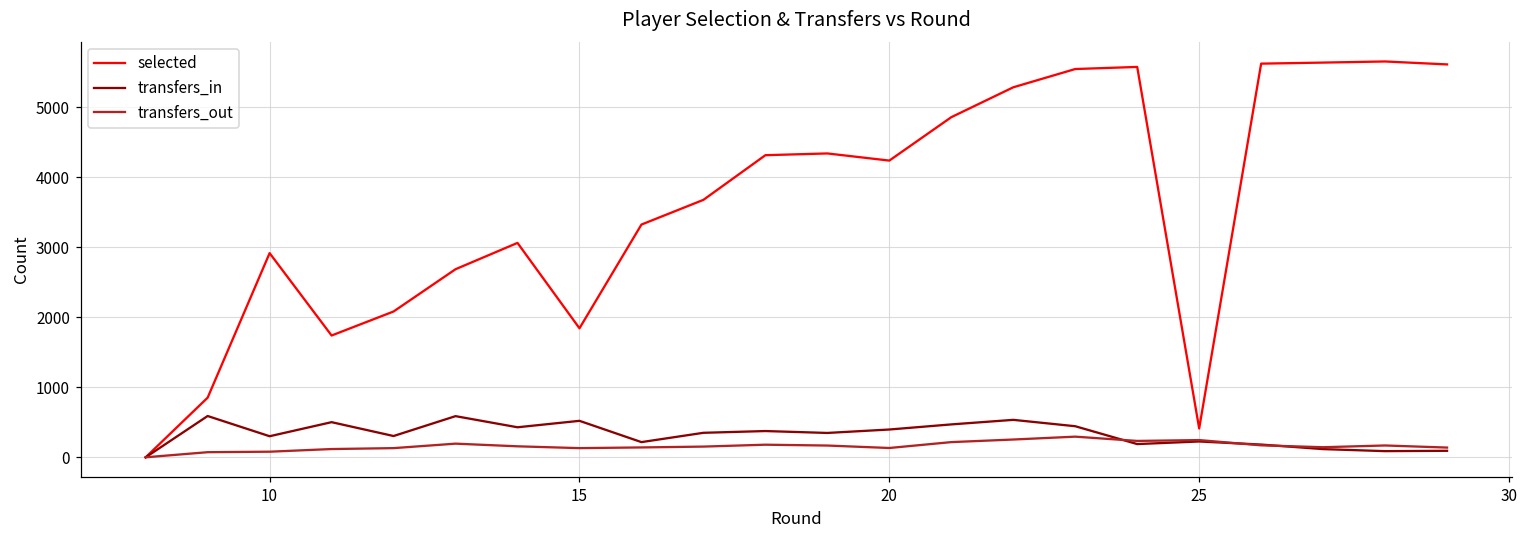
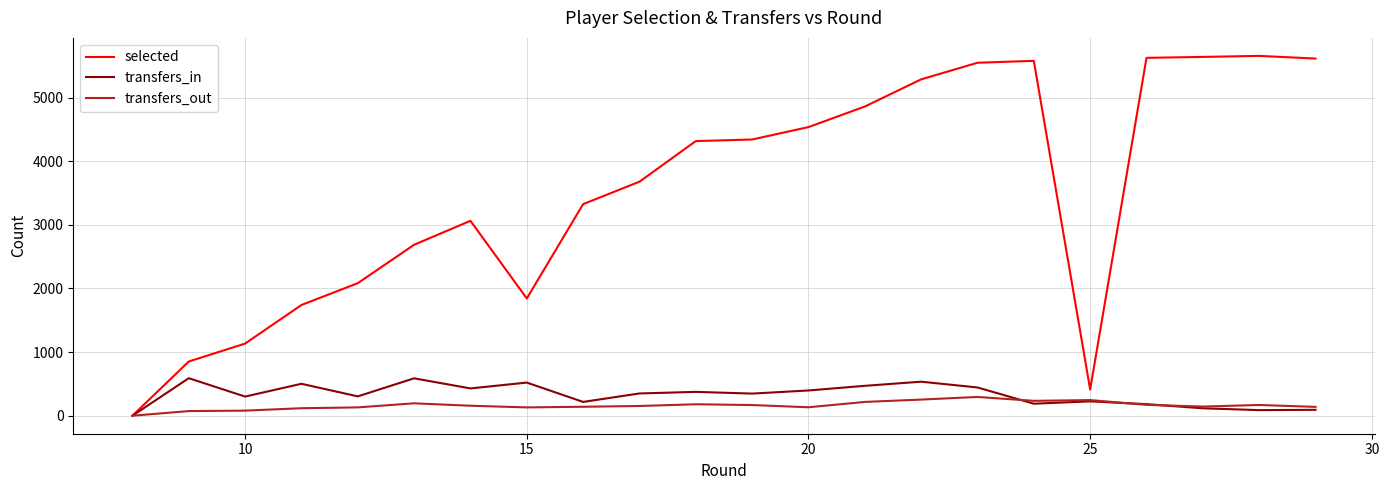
selected, 10: 2900 -> 1100
selected, 20: 4200 -> 4500
